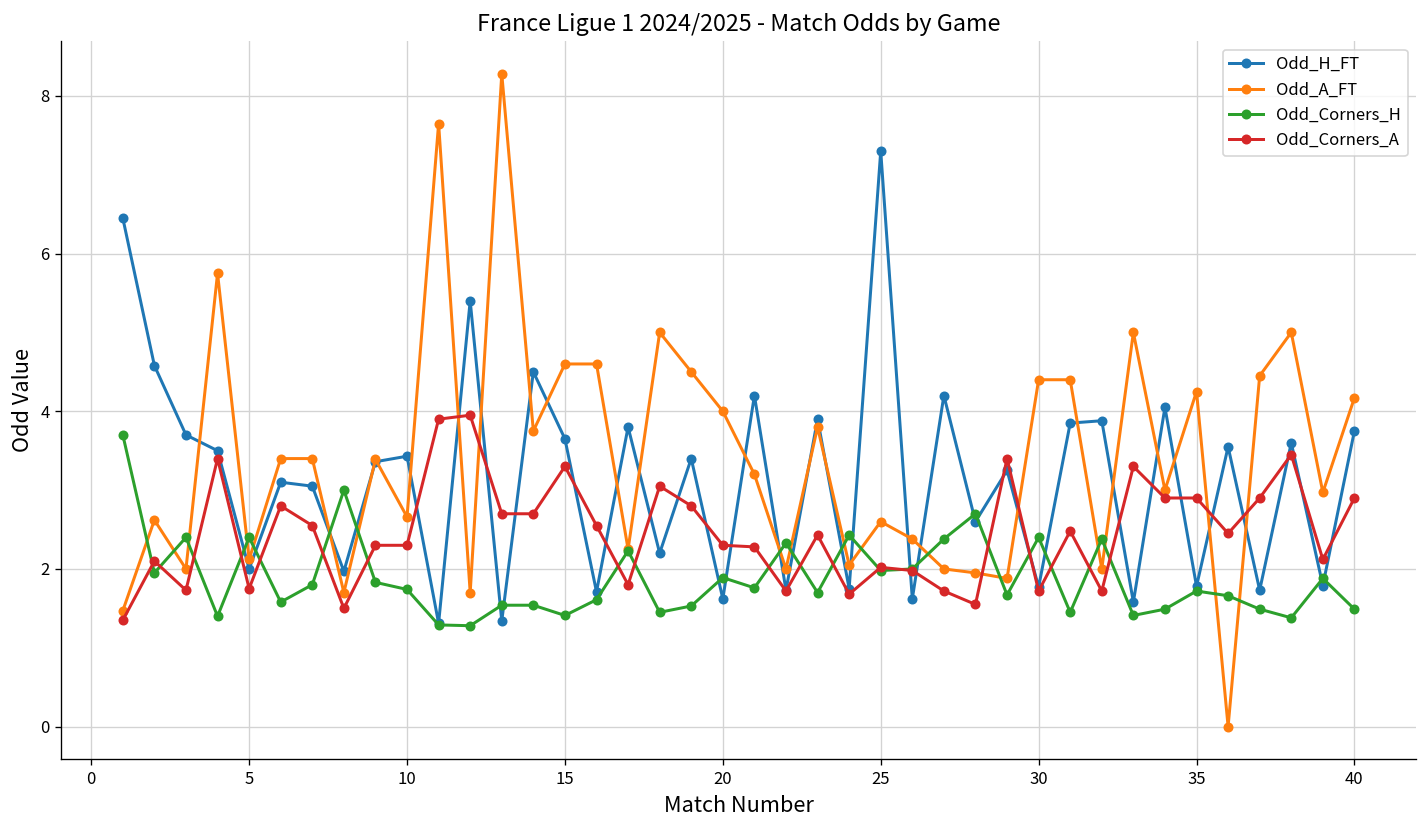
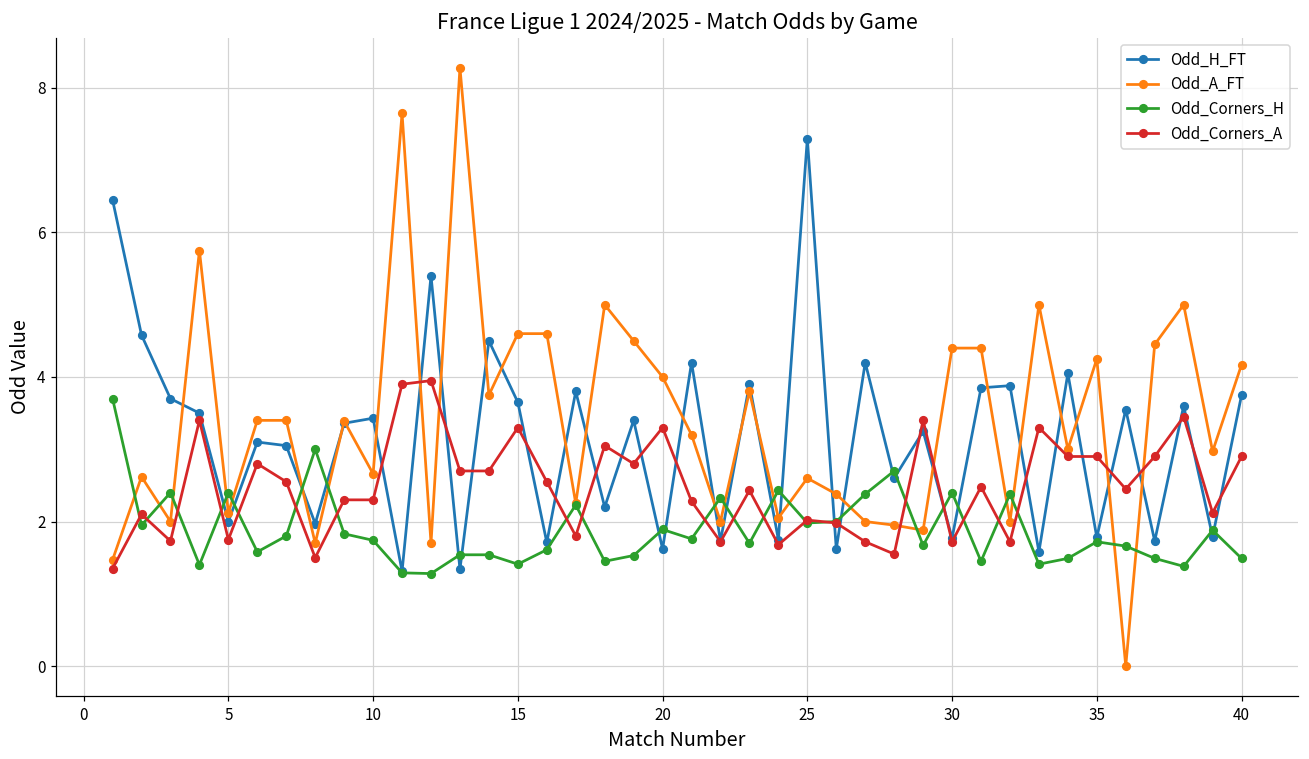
Odd_Corners_A, 20: 2.3 -> 3.3
